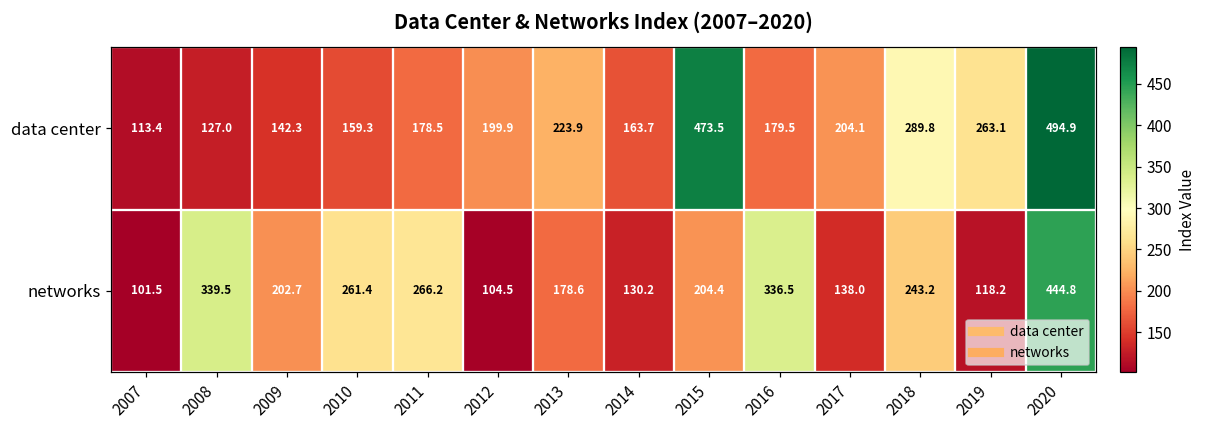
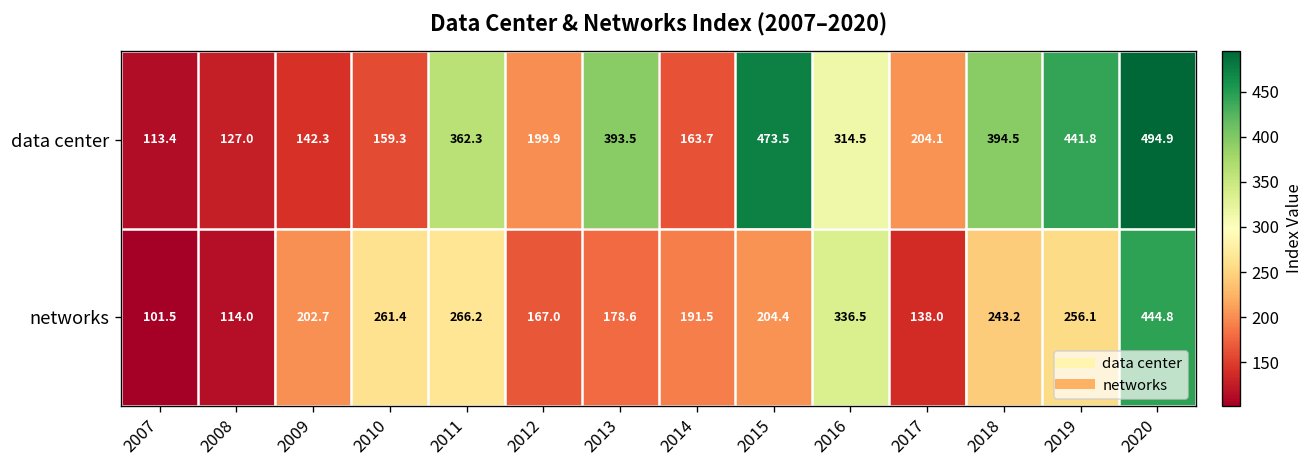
data center, 2011: 178.5 -> 362.3
data center, 2013: 223.9 -> 393.5
data center, 2016: 179.5 -> 314.5
data center, 2018: 289.8 -> 394.5
data center, 2019: 263.1 -> 441.8
networks, 2008: 339.5 -> 114.0
networks, 2012: 104.5 -> 167.0
networks, 2014: 130.2 -> 191.5
networks, 2019: 118.2 -> 256.1
